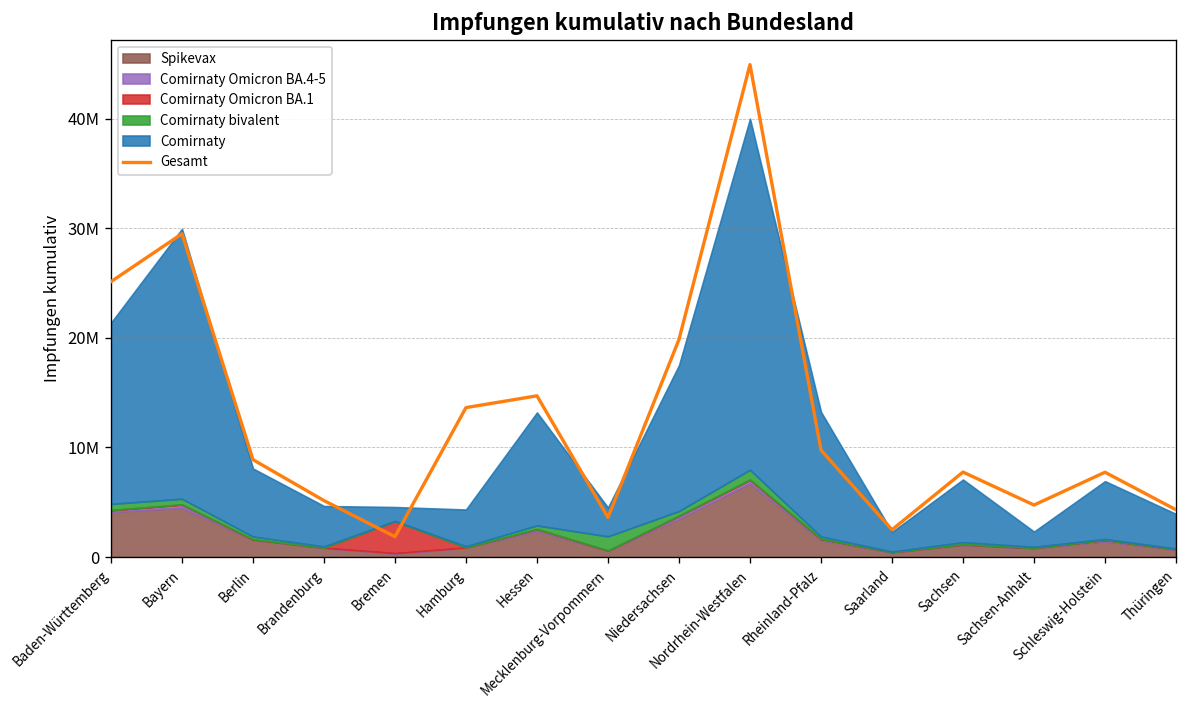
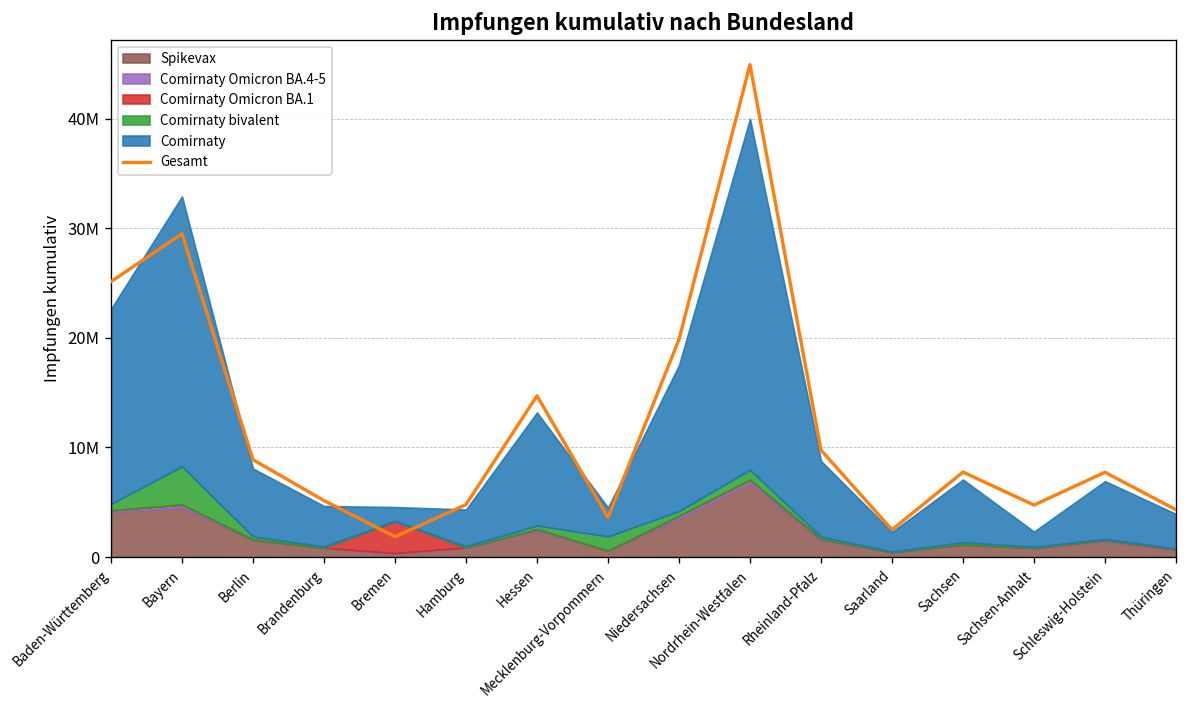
Comirnaty, Baden-Württemberg: 17000000 -> 18000000
Comirnaty bivalent, Bayern: 1000000 -> 3000000
Gesamt, Hamburg: 14000000 -> 5000000
Comirnaty, Rheinland-Pfalz: 11000000 -> 7000000
